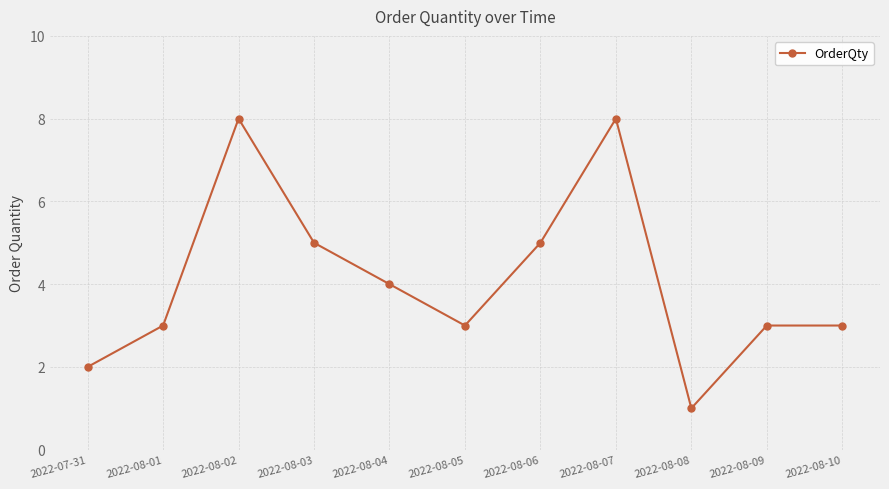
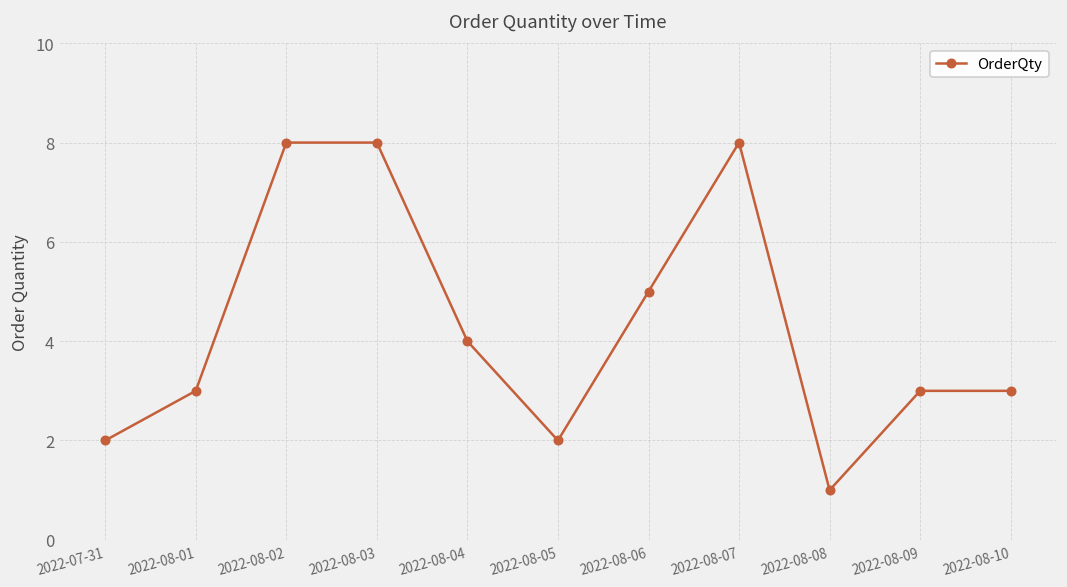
2022-08-03: 5 -> 8
2022-08-05: 3 -> 2
